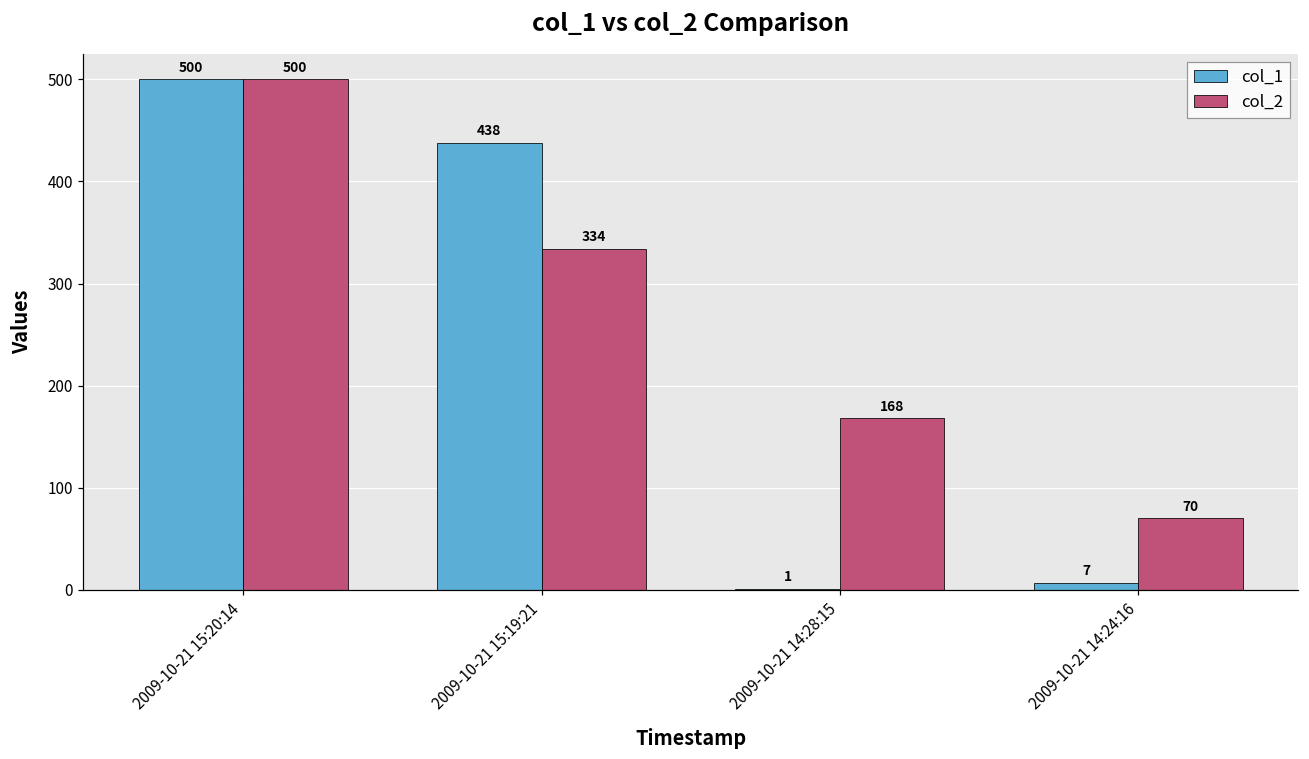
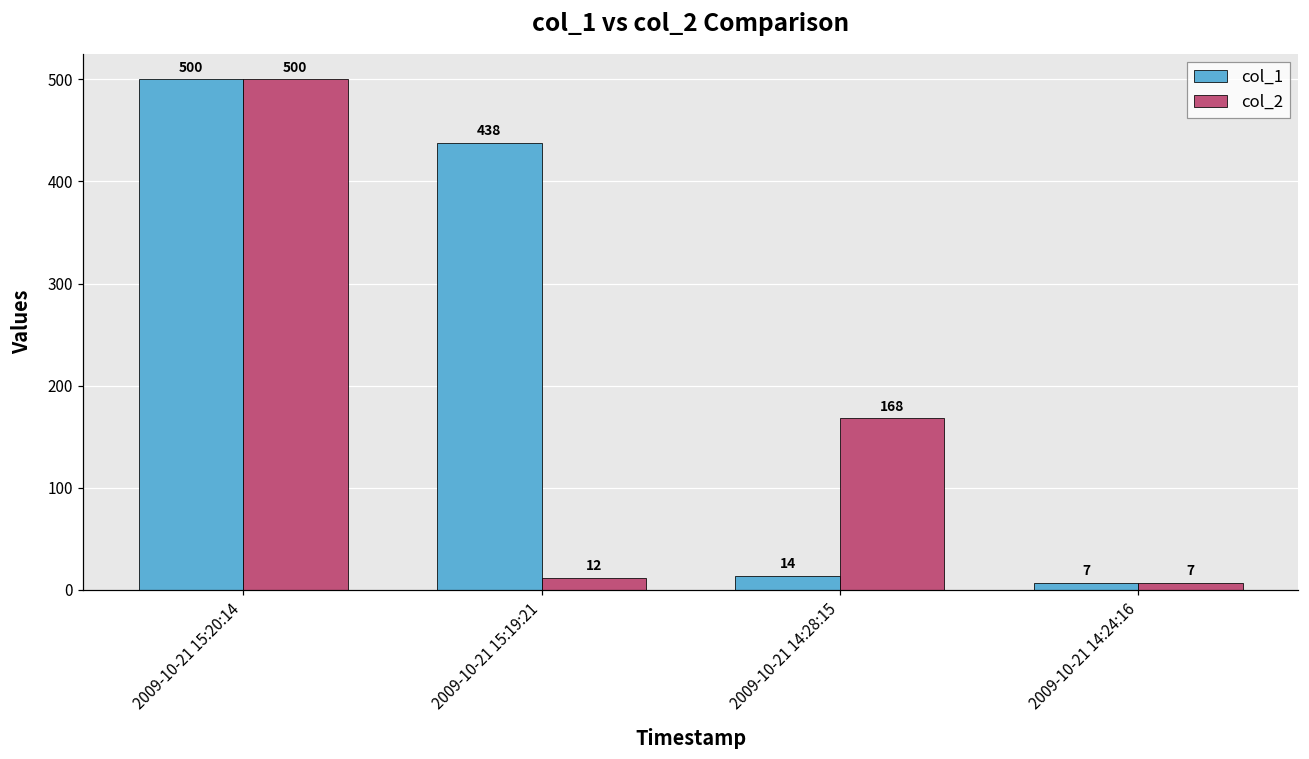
col_2, 2009-10-21 15:19:21: 334 -> 12
col_1, 2009-10-21 14:28:15: 1 -> 14
col_2, 2009-10-21 14:24:16: 70 -> 7
